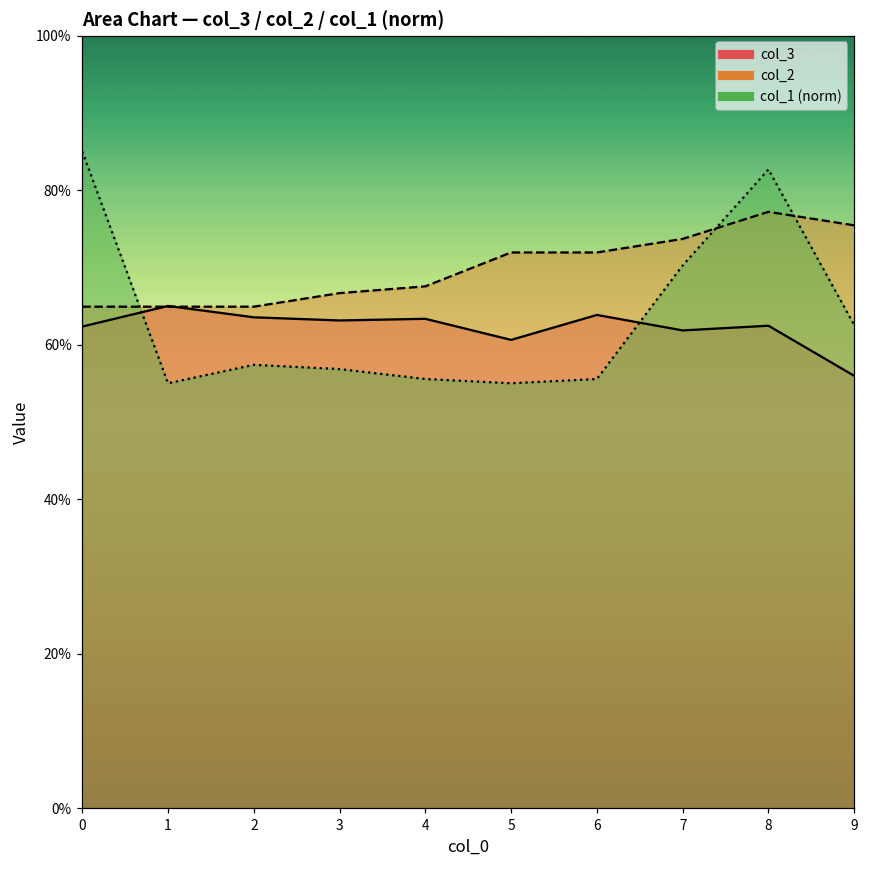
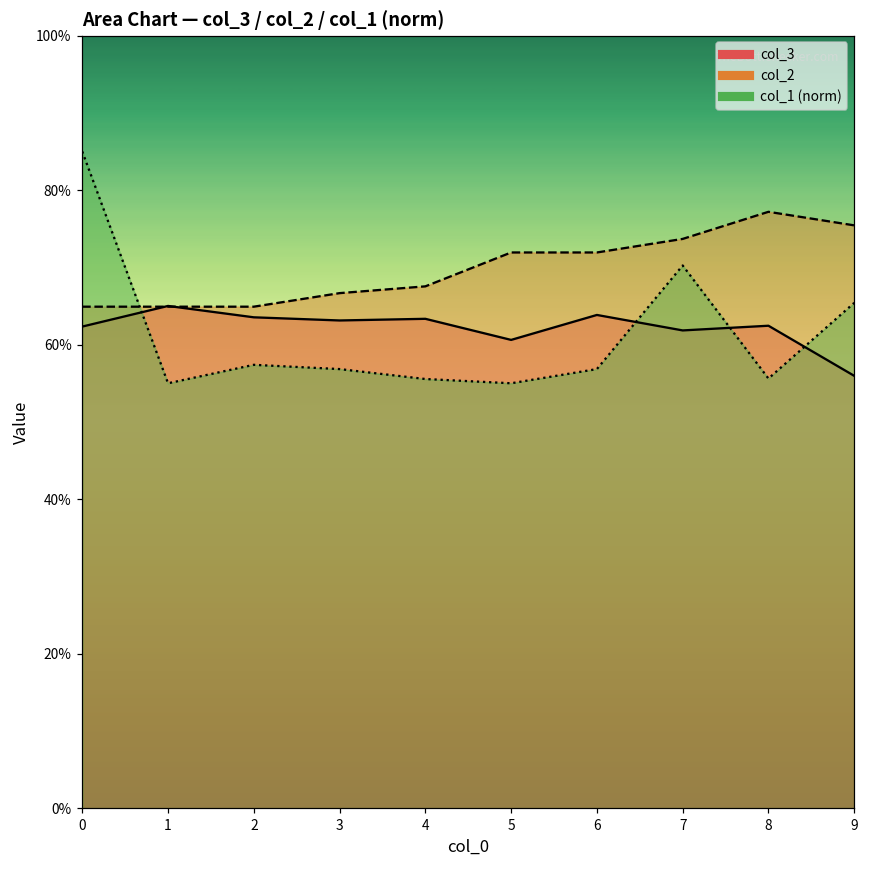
col_1 (norm), 6: 56% -> 57%
col_1 (norm), 8: 83% -> 56%
col_1 (norm), 9: 63% -> 65%
